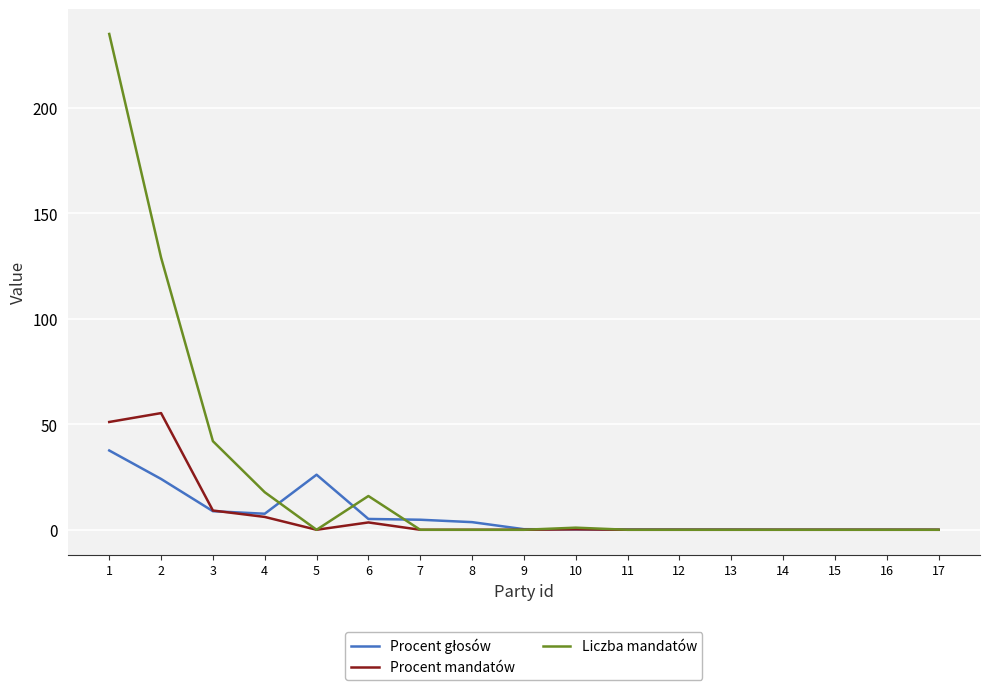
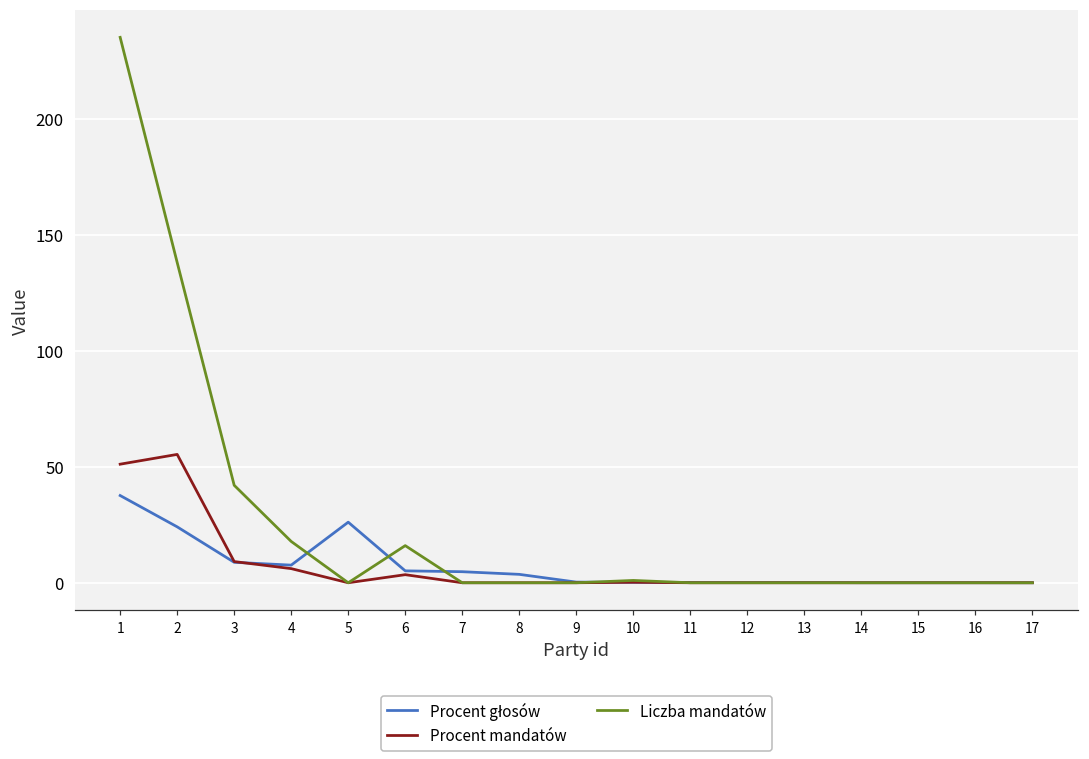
Liczba mandatów, 2: 129 -> 138
